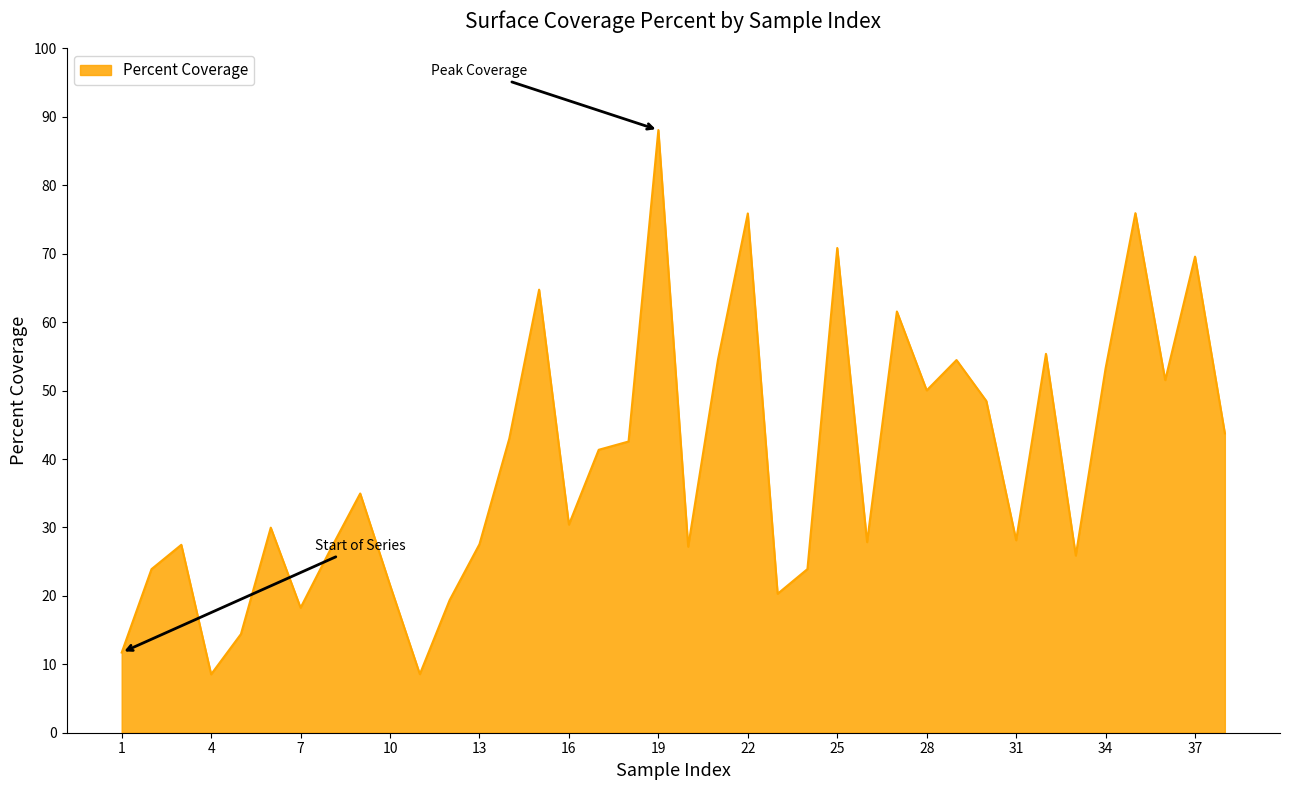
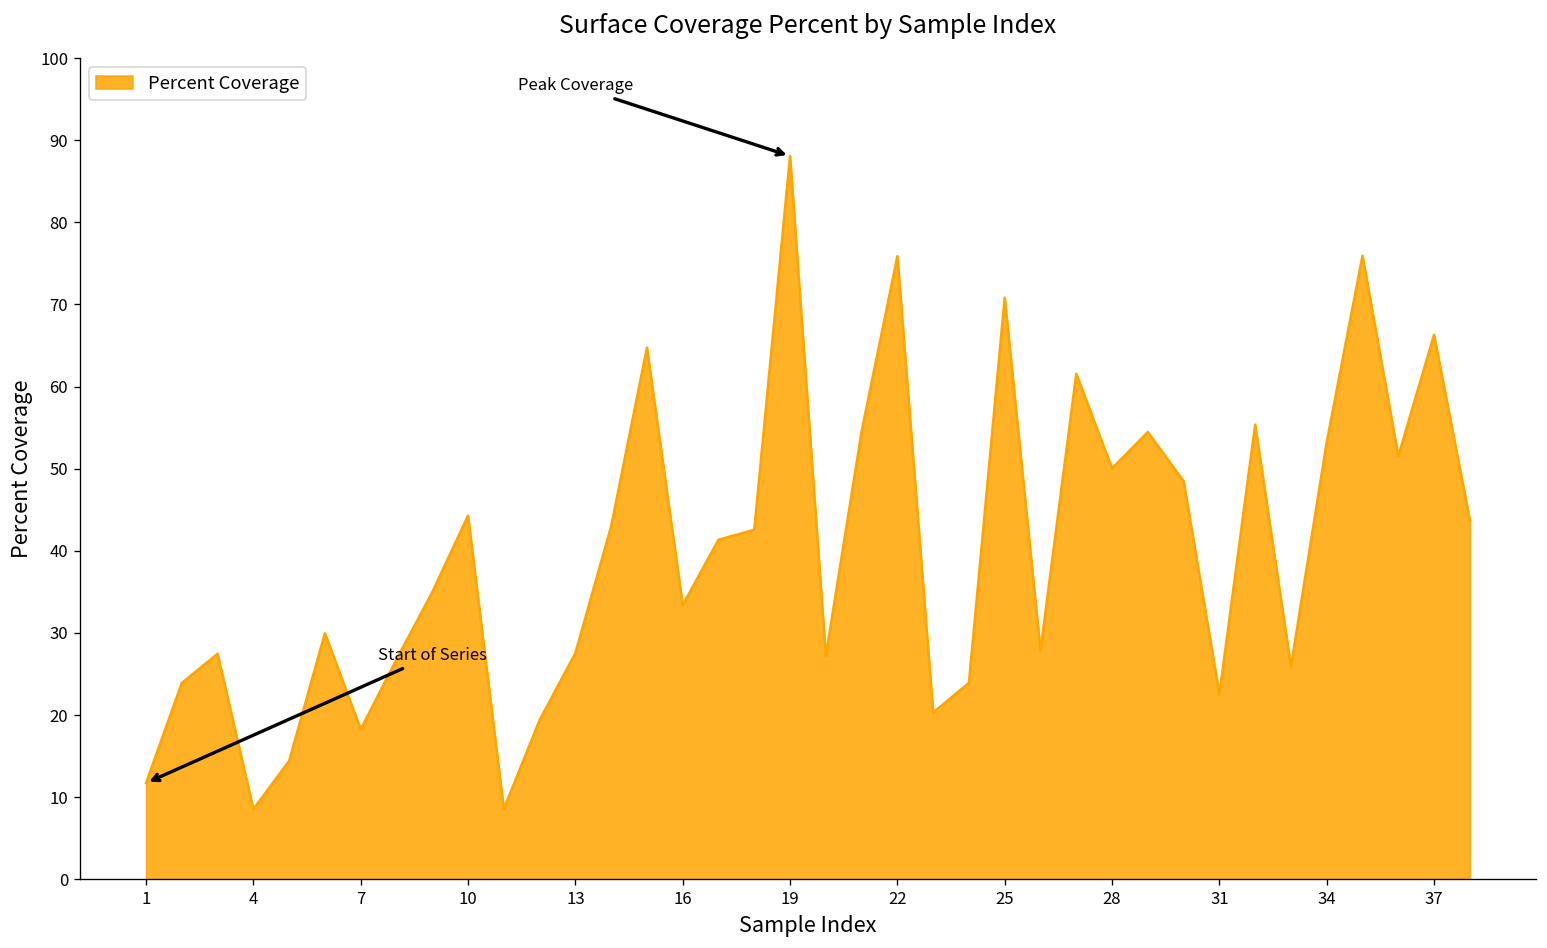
10: 22 -> 44
16: 30 -> 33
31: 28 -> 23
37: 70 -> 66
